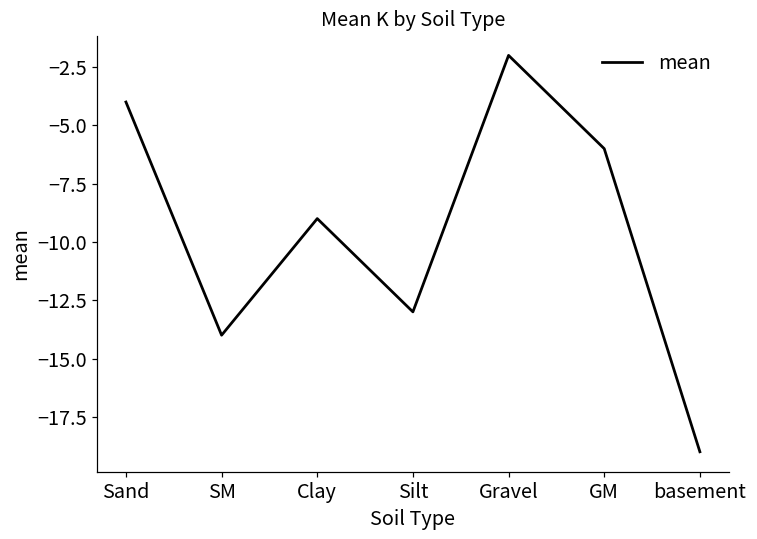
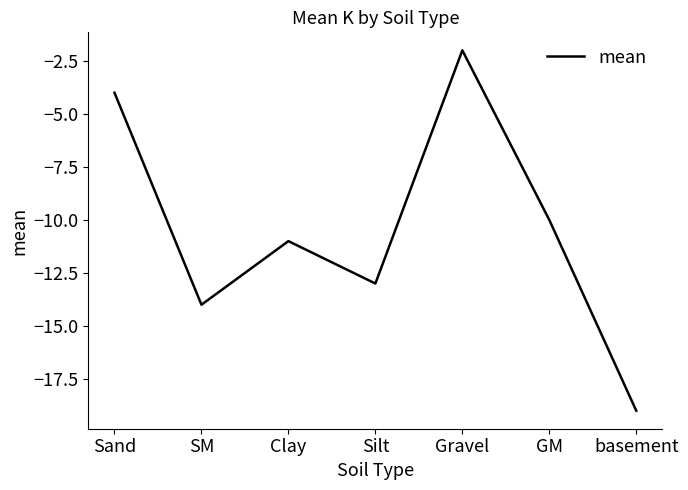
Clay: -9 -> -11
GM: -6 -> -10
